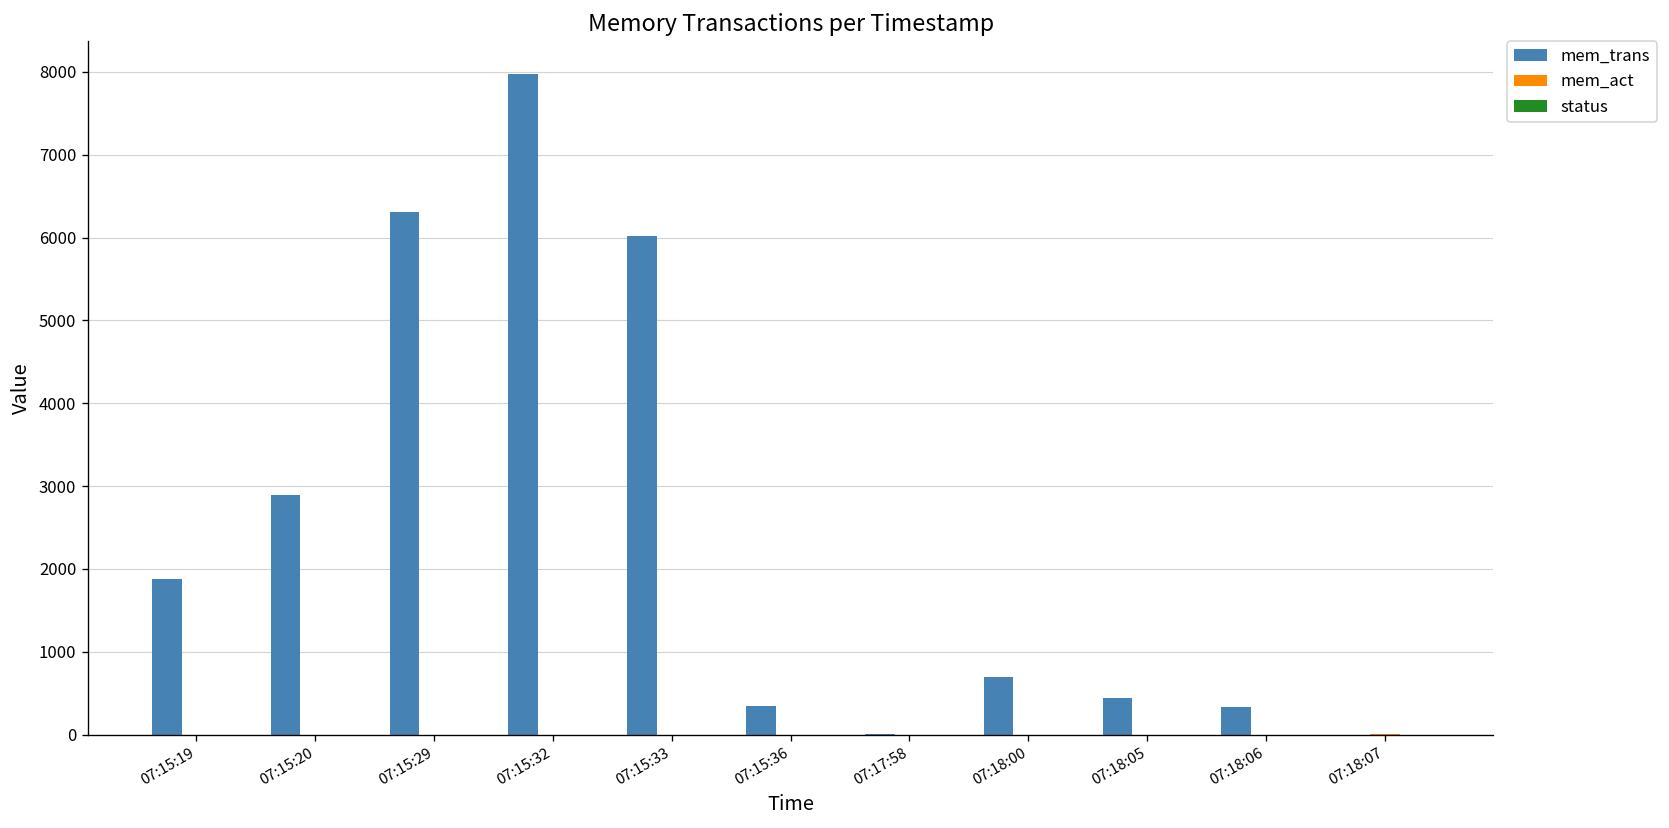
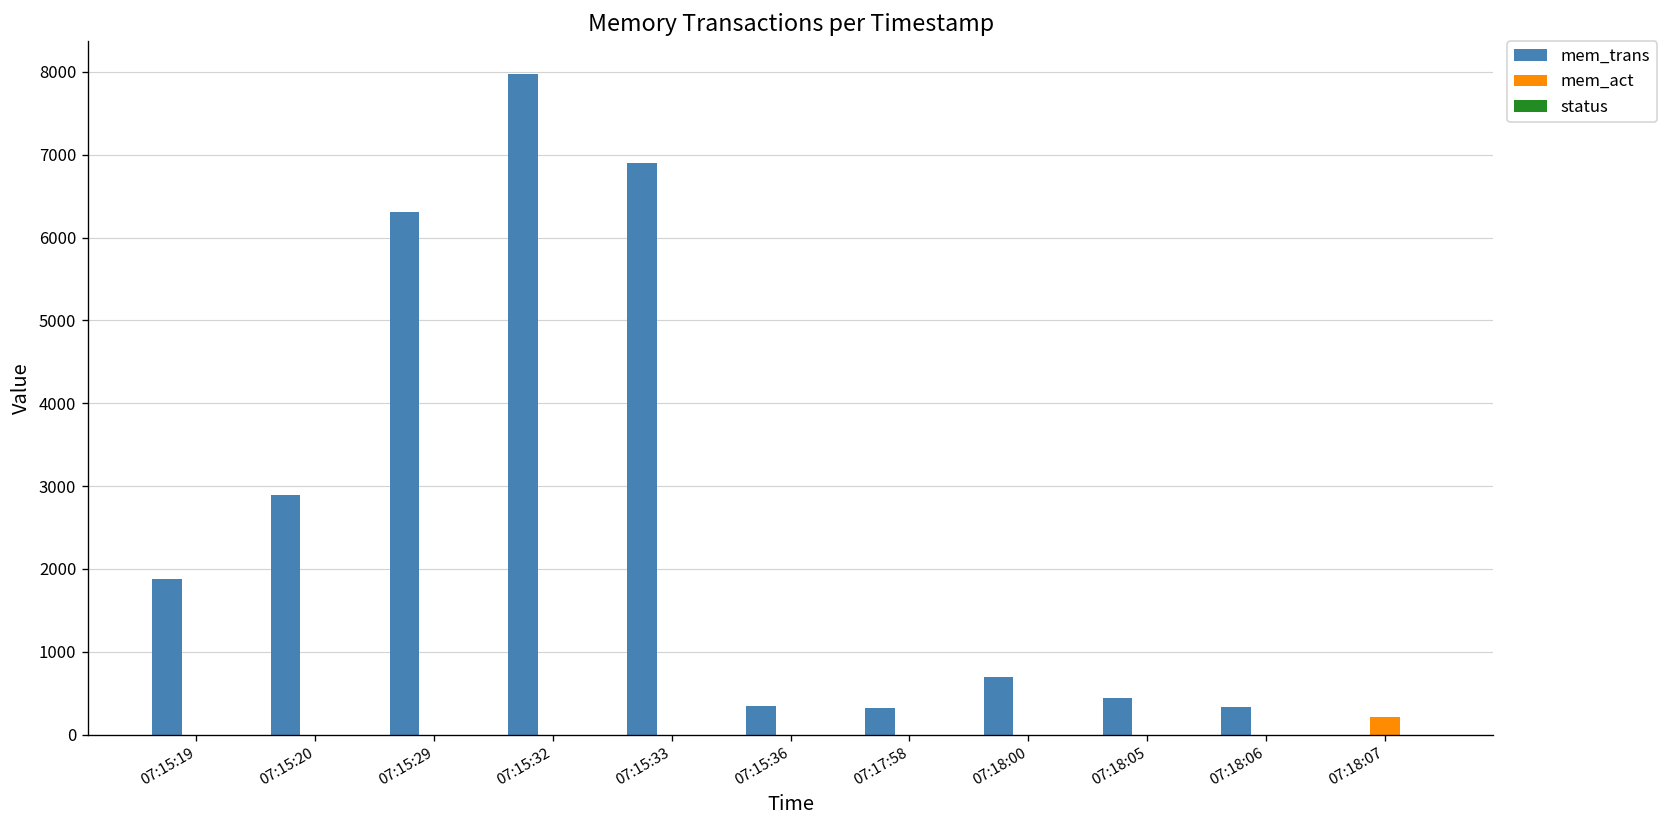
mem_trans, 07:15:33: 6000 -> 6900
mem_trans, 07:17:58: 0 -> 300
mem_act, 07:18:07: 0 -> 200
